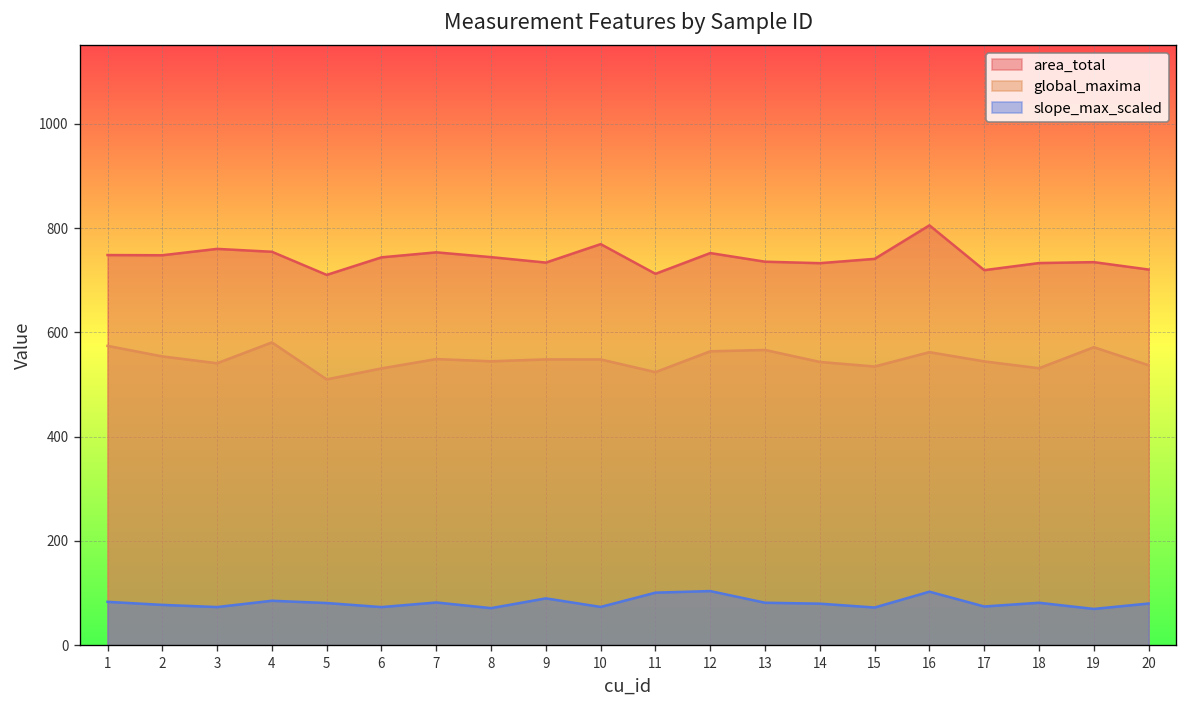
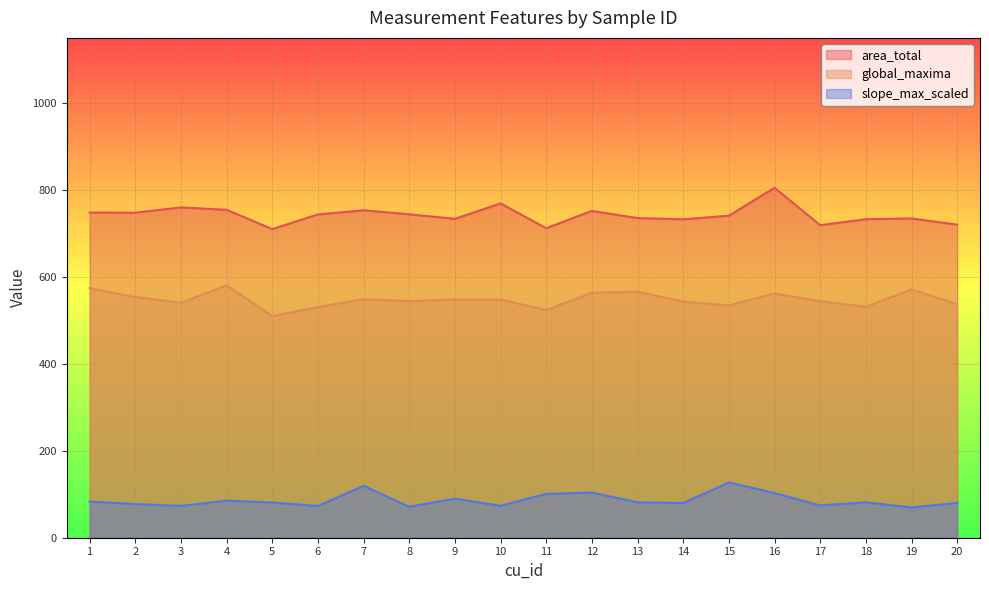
slope_max_scaled, 7: 80 -> 120
slope_max_scaled, 15: 70 -> 130
